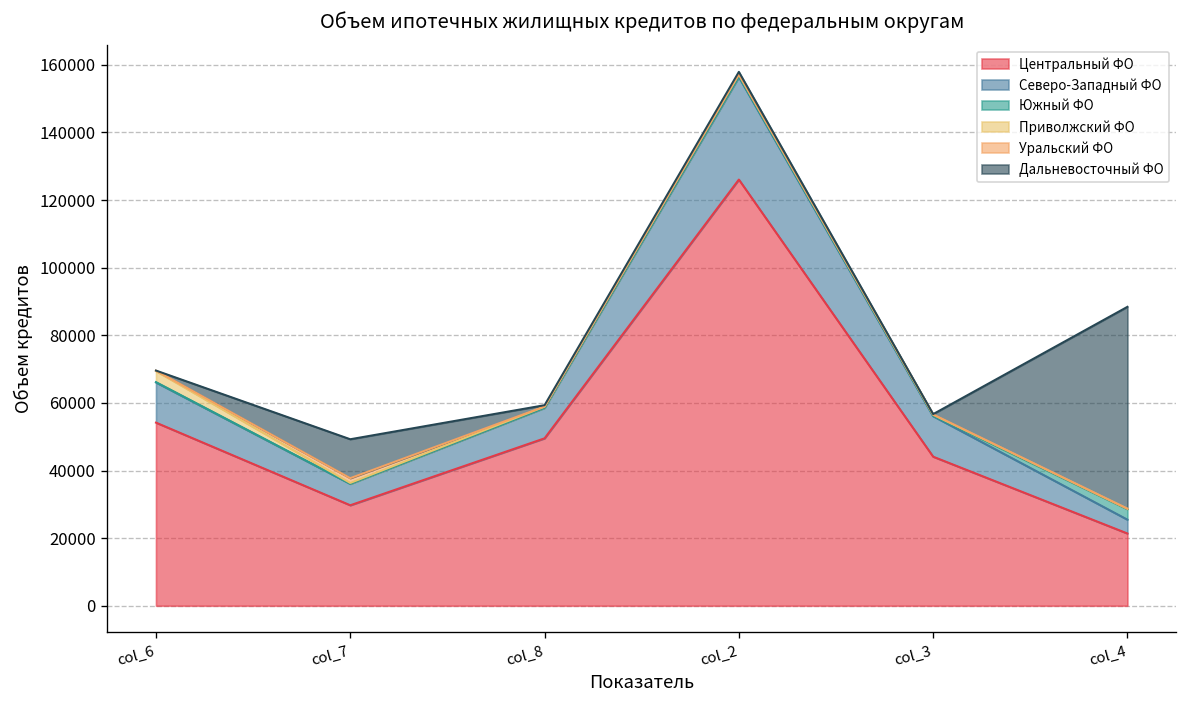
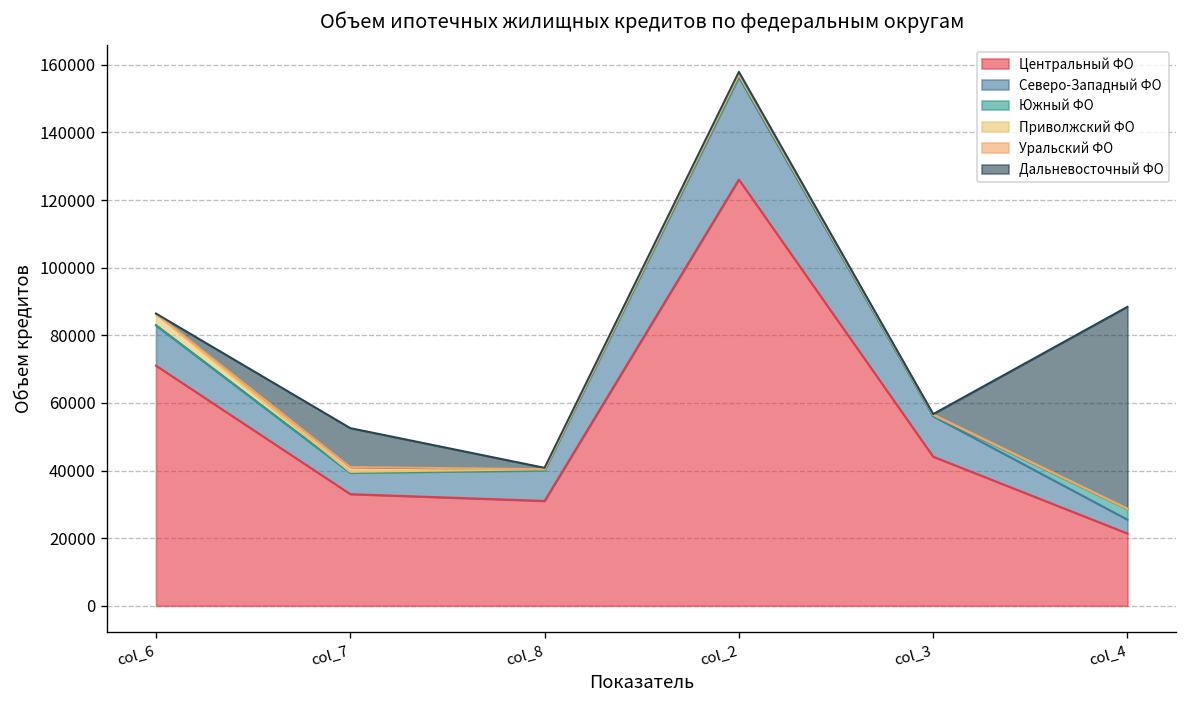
Центральный ФО, col_6: 54000 -> 71000
Центральный ФО, col_7: 30000 -> 33000
Центральный ФО, col_8: 50000 -> 31000
